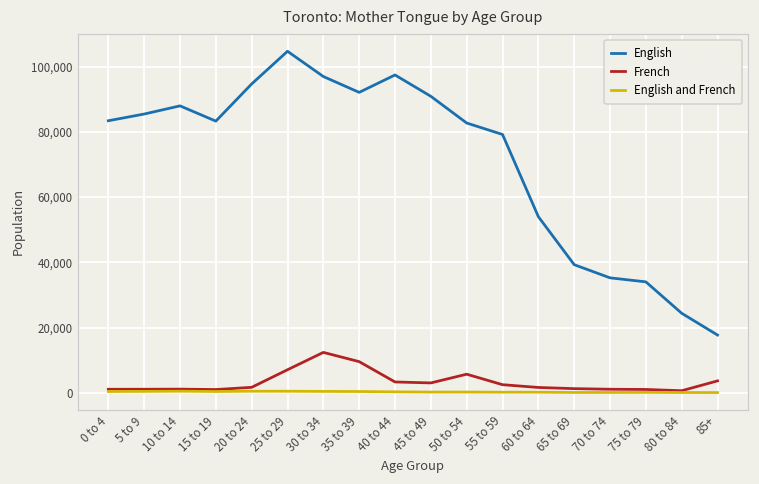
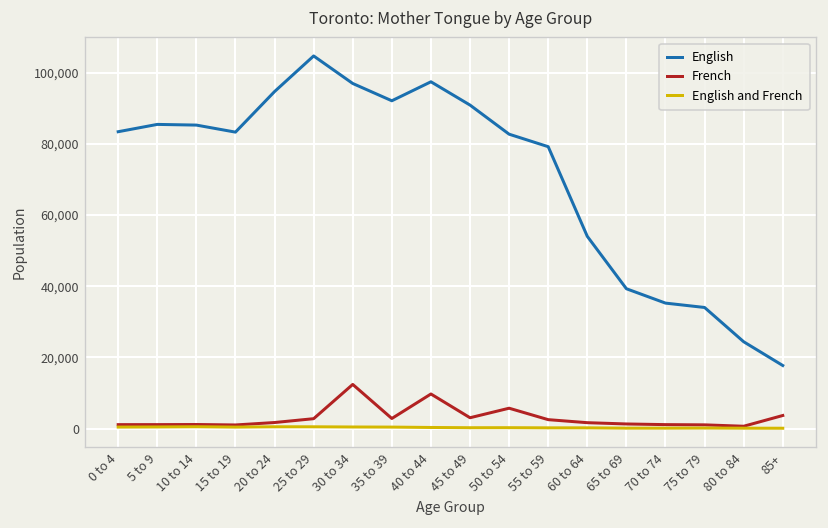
English, 10 to 14: 88,000 -> 85,000
French, 25 to 29: 7,000 -> 3,000
French, 35 to 39: 10,000 -> 3,000
French, 40 to 44: 3,000 -> 10,000
